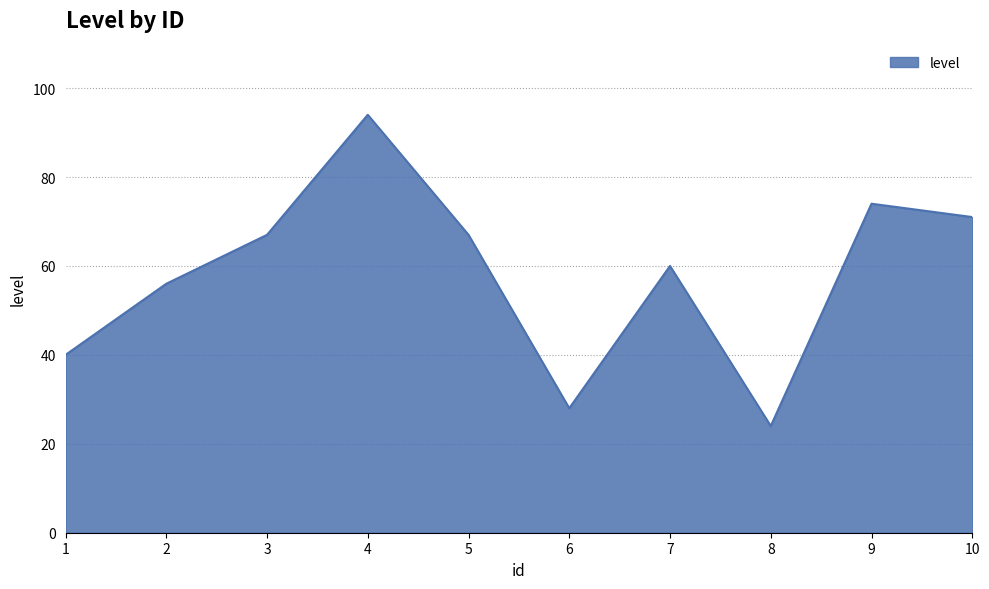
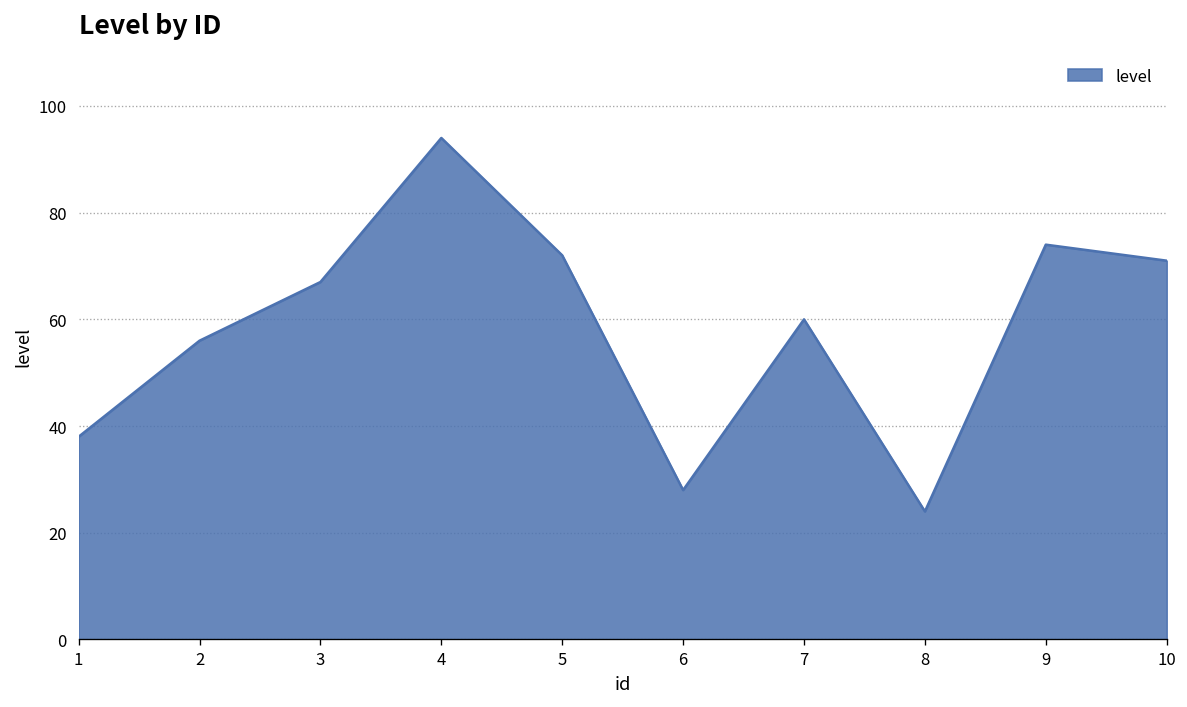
1: 40 -> 38
5: 67 -> 72
